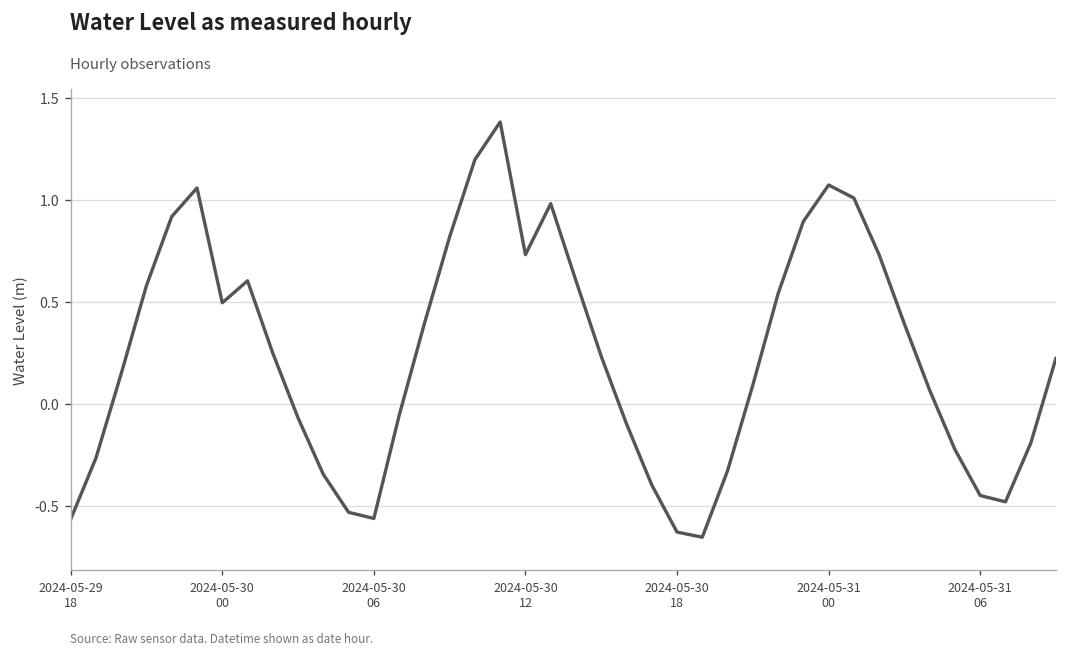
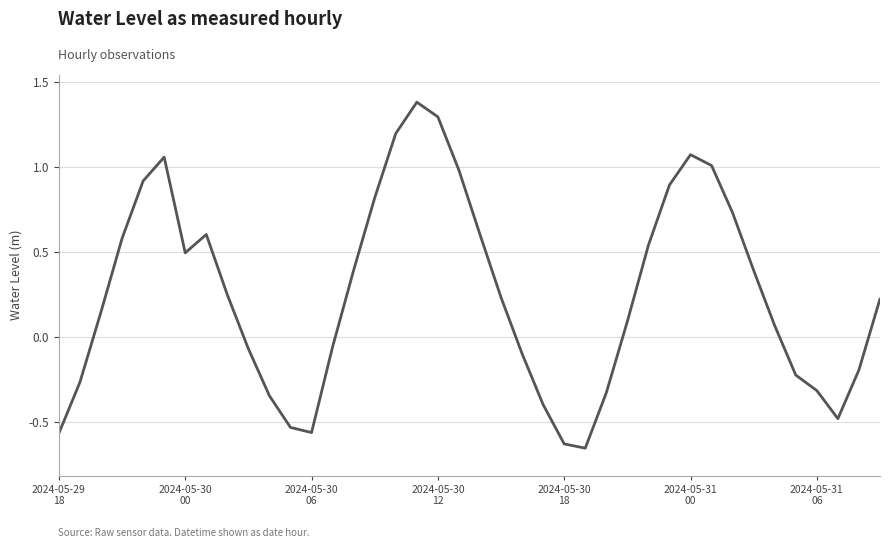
2024-05-30 12: 0.73 -> 1.30
2024-05-31 06: -0.45 -> -0.31
